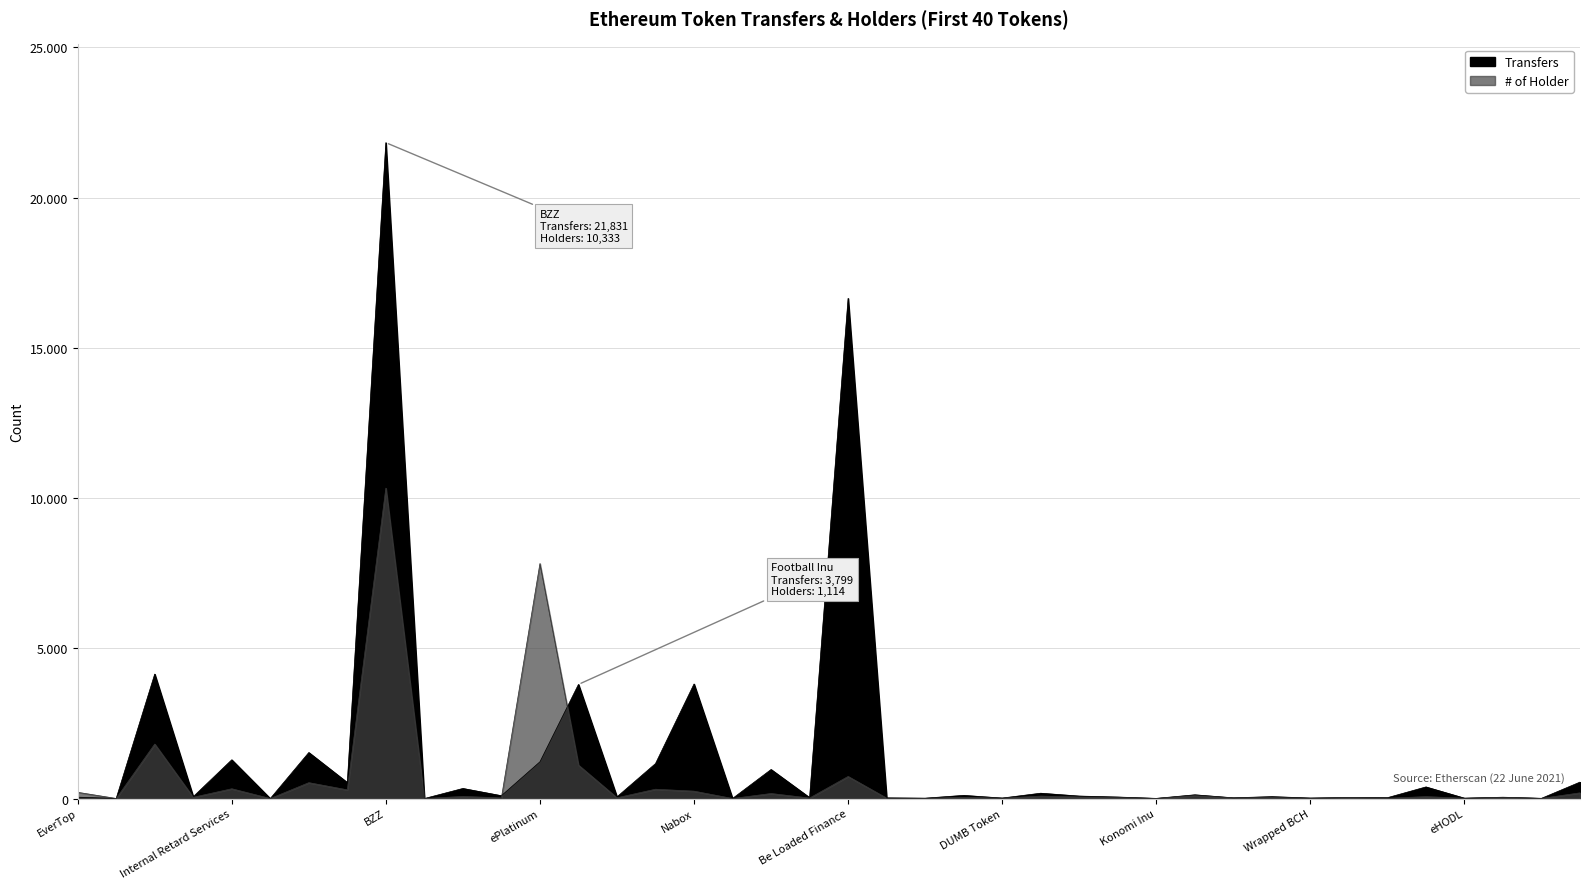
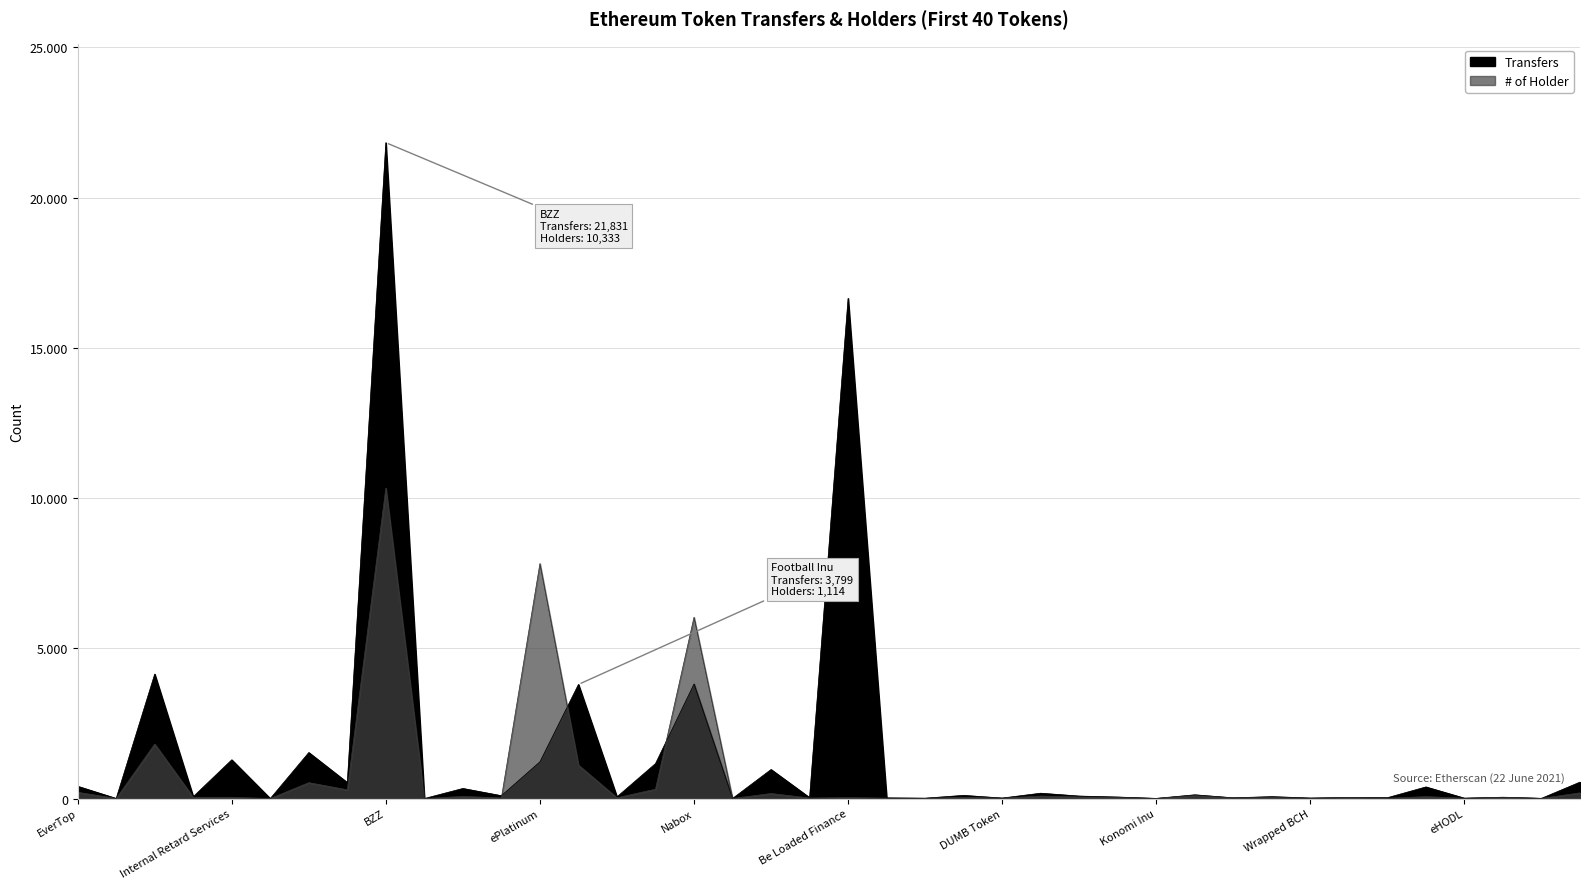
Transfers, EverTop: 0.0 -> 0.4
# of Holder, Internal Retard Services: 0.3 -> 0.0
# of Holder, Nabox: 0.2 -> 6.0
# of Holder, Be Loaded Finance: 0.7 -> 0.0
